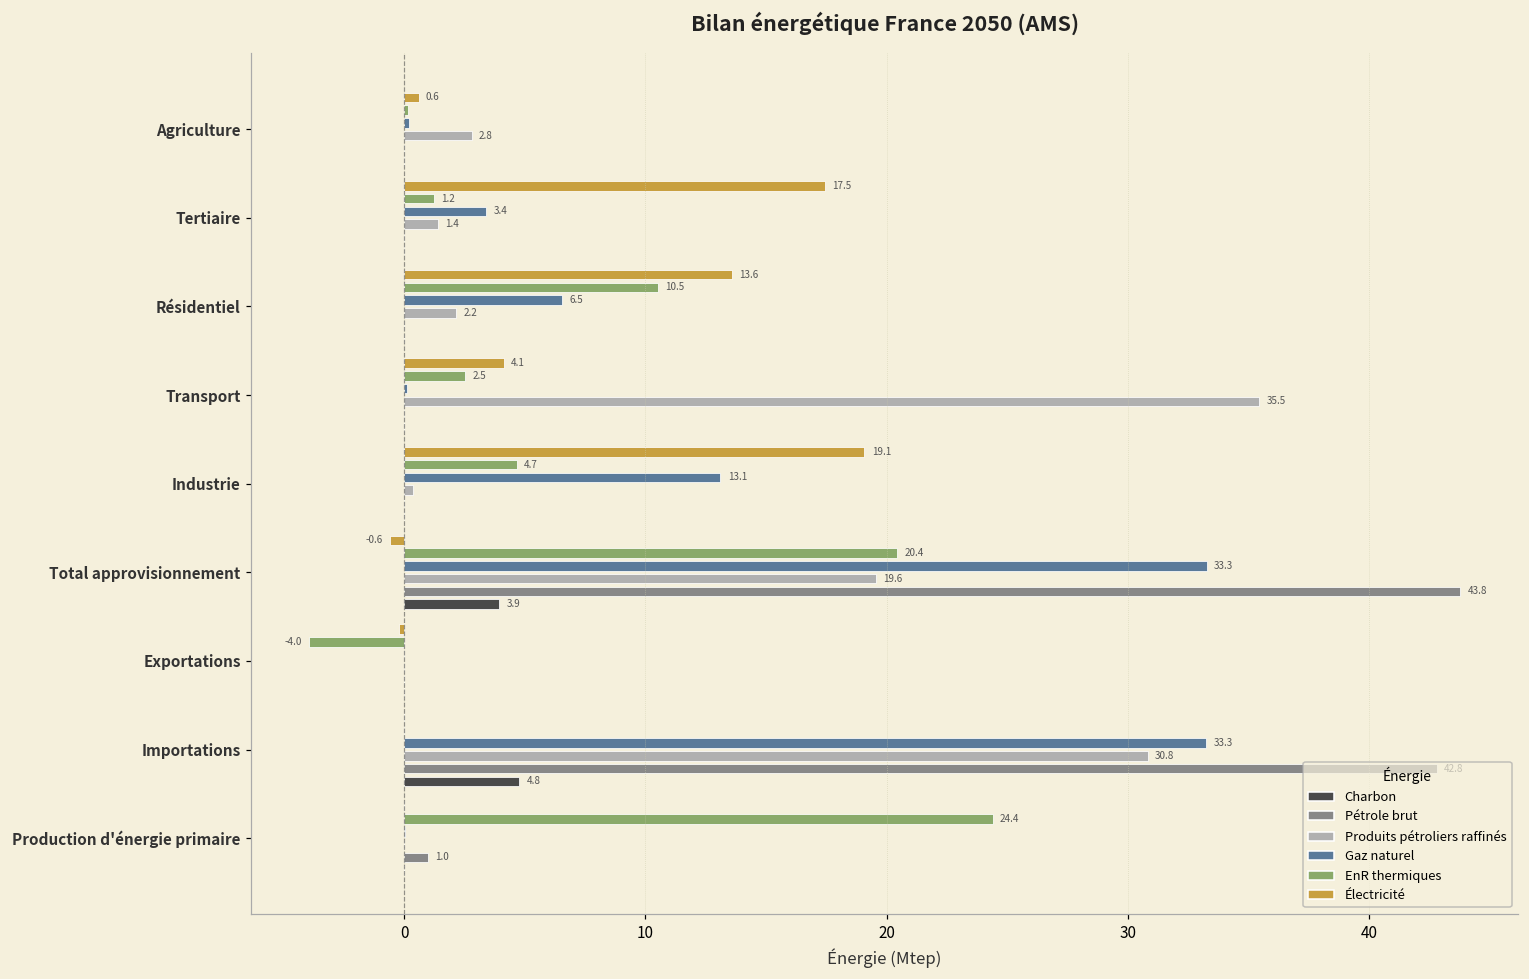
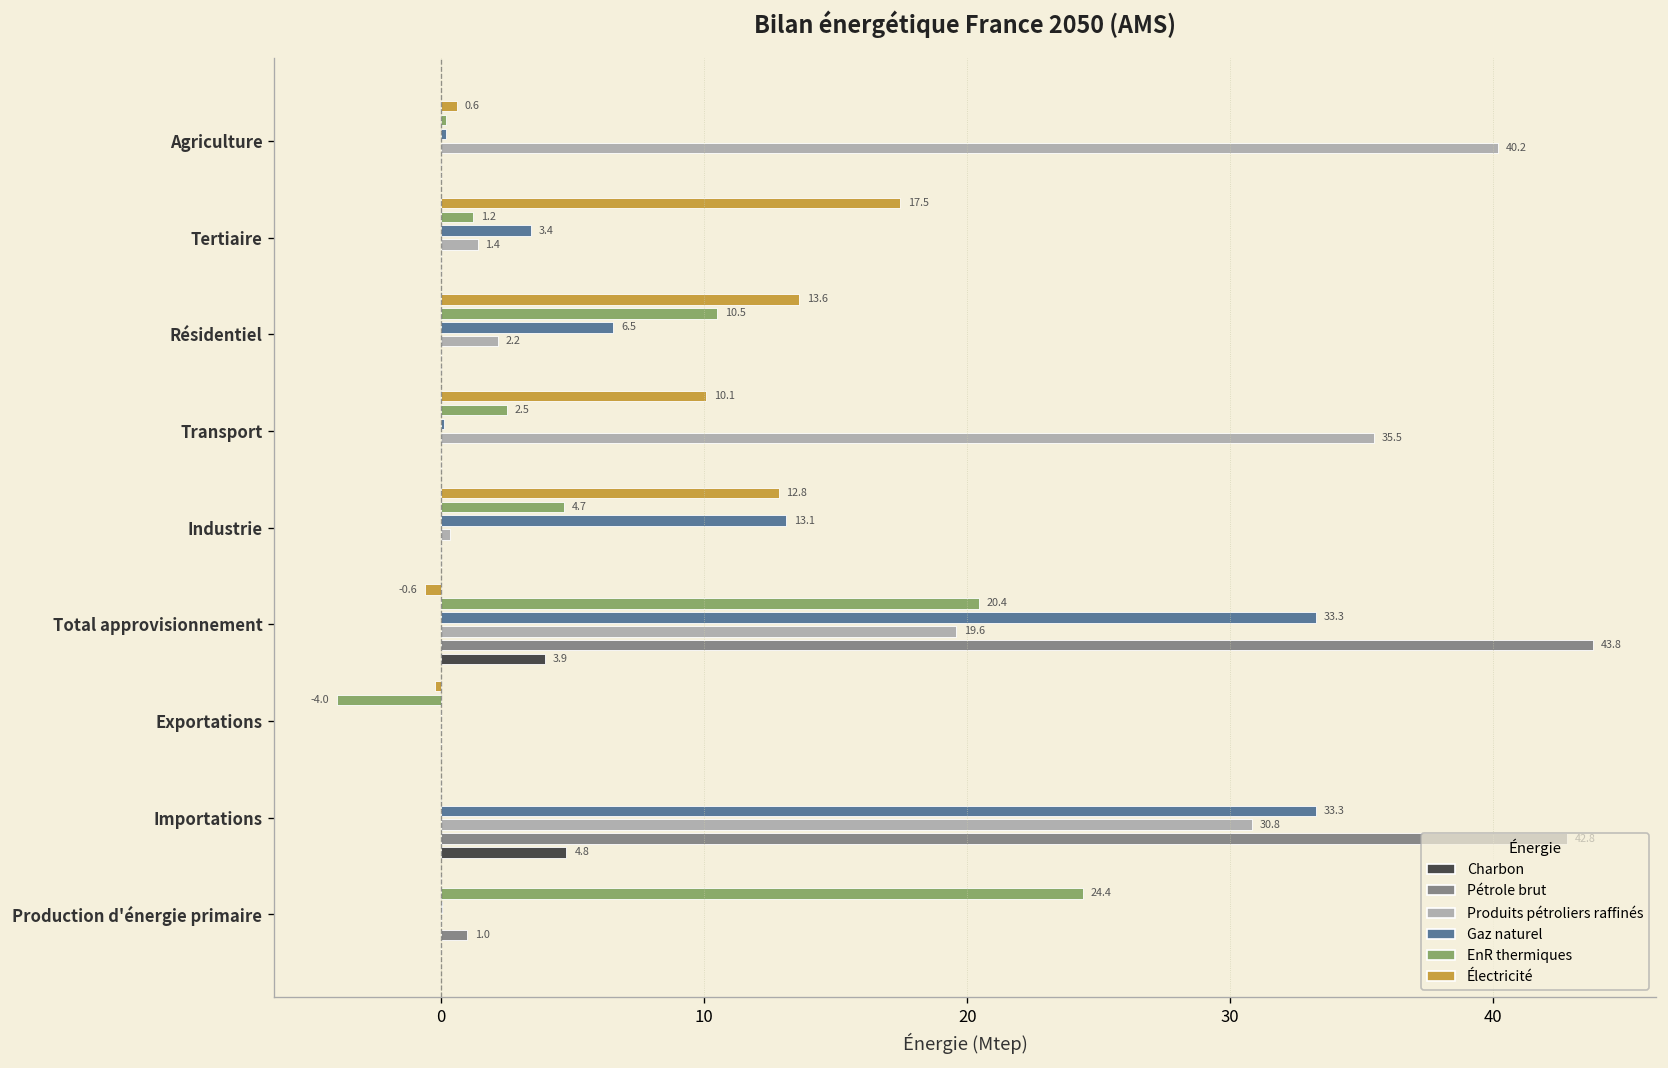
Produits pétroliers raffinés, Agriculture: 2.8 -> 40.2
Électricité, Transport: 4.1 -> 10.1
Électricité, Industrie: 19.1 -> 12.8
